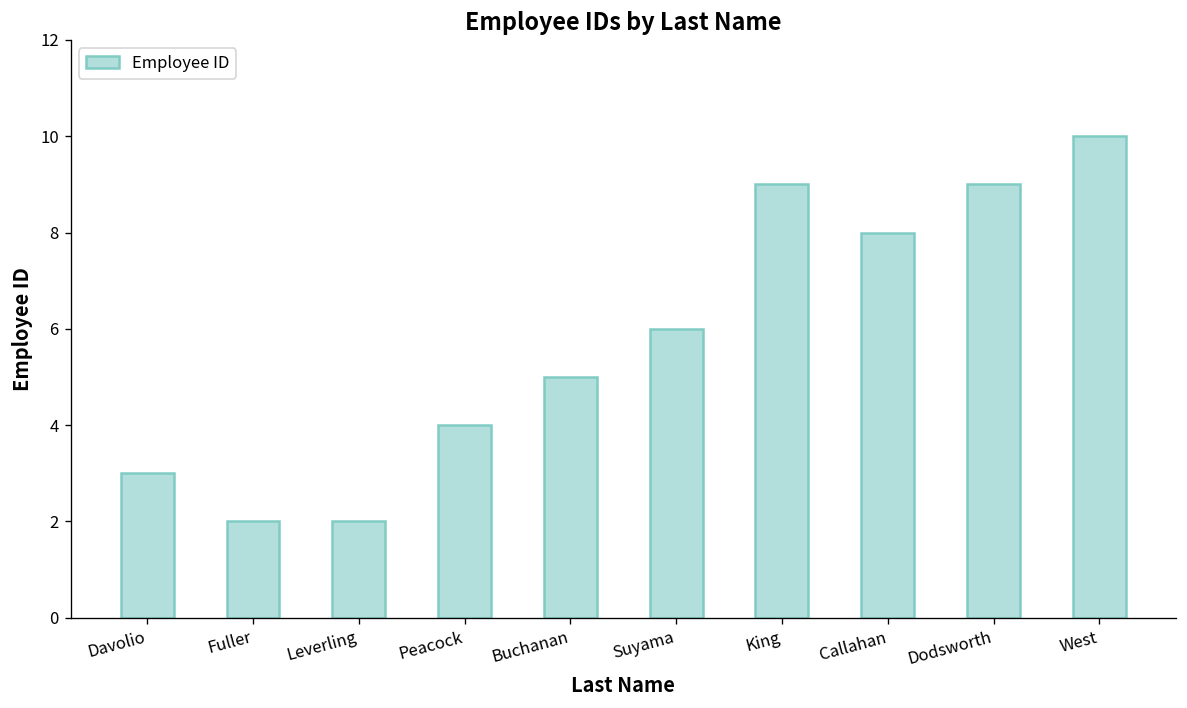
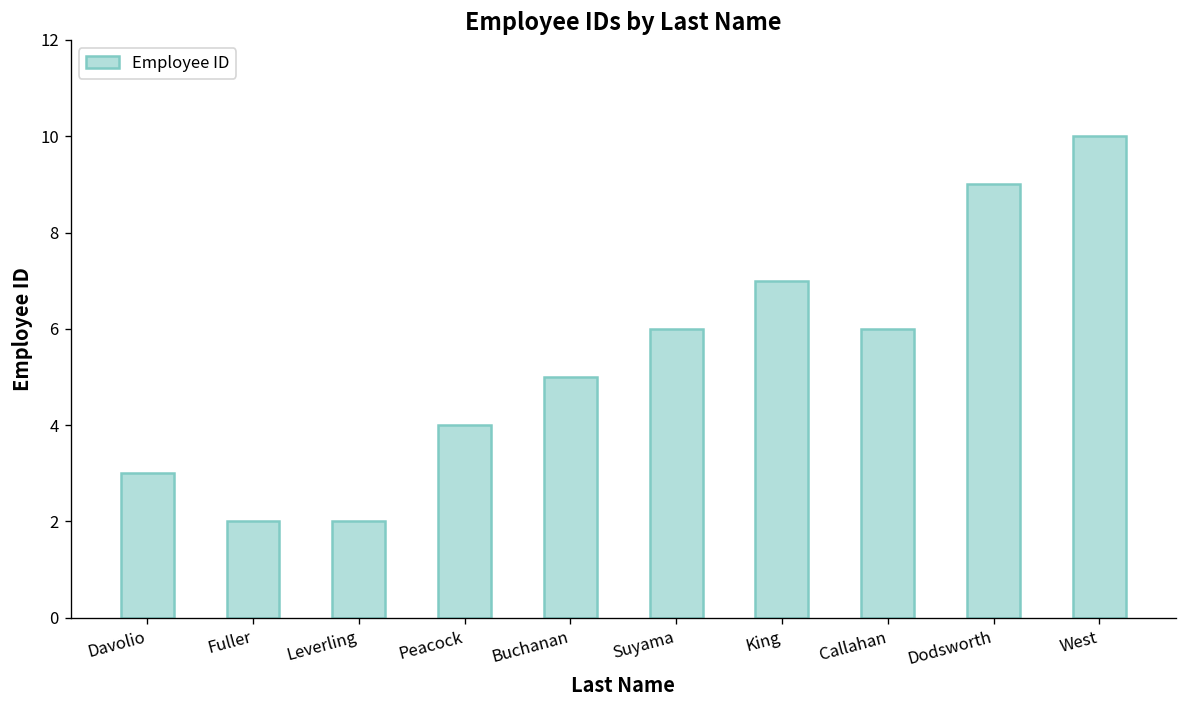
King: 9 -> 7
Callahan: 8 -> 6
